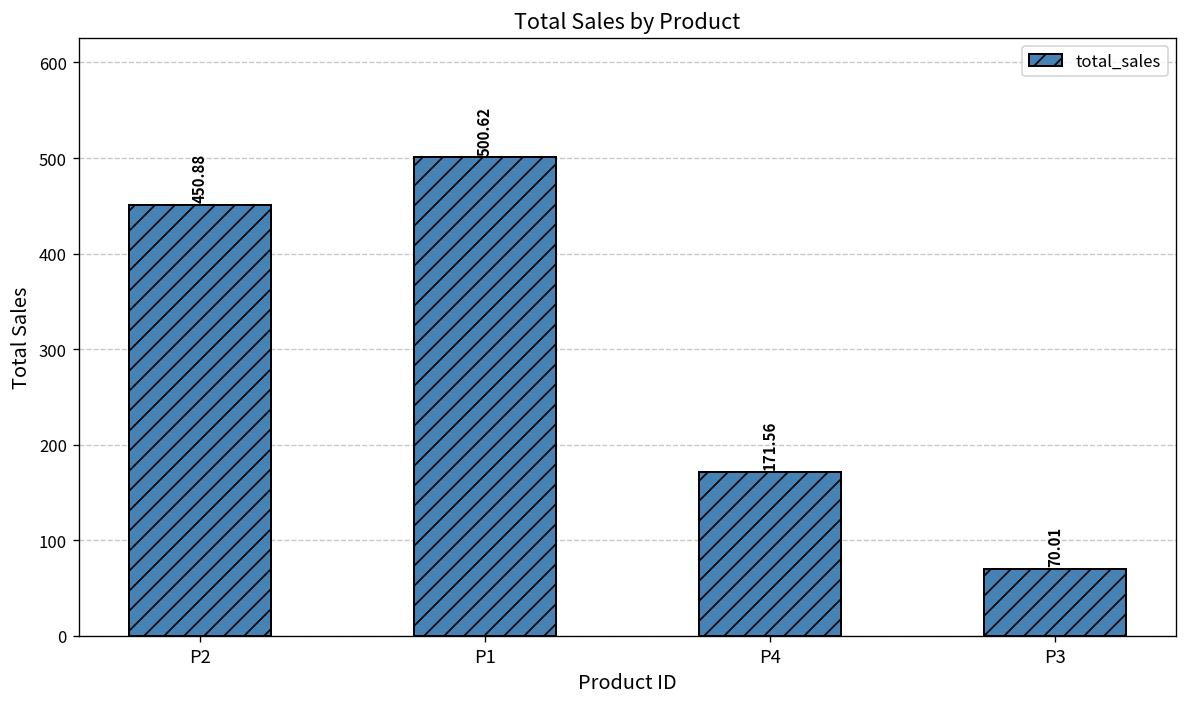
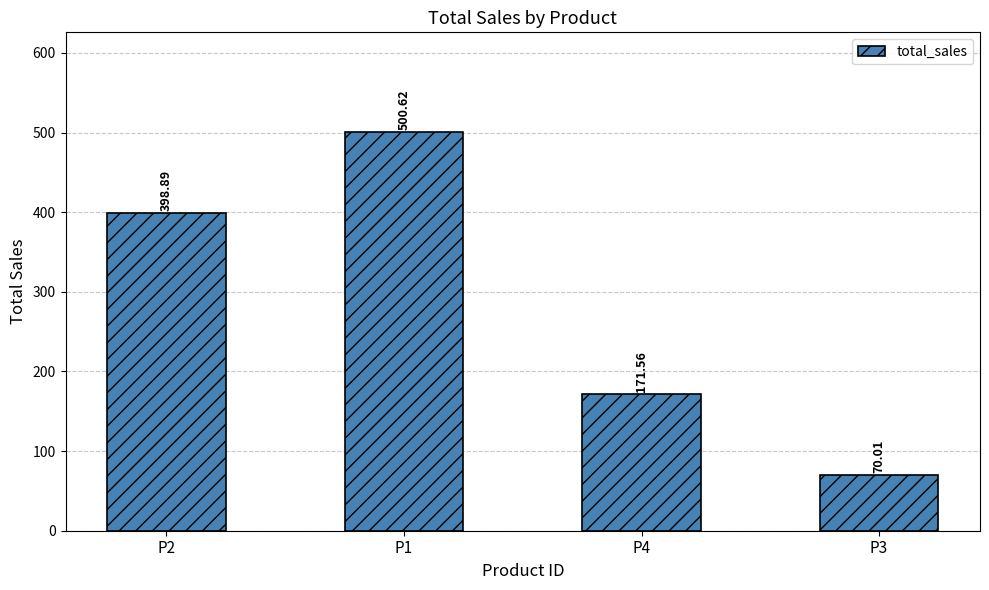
P2: 450.88 -> 398.89
